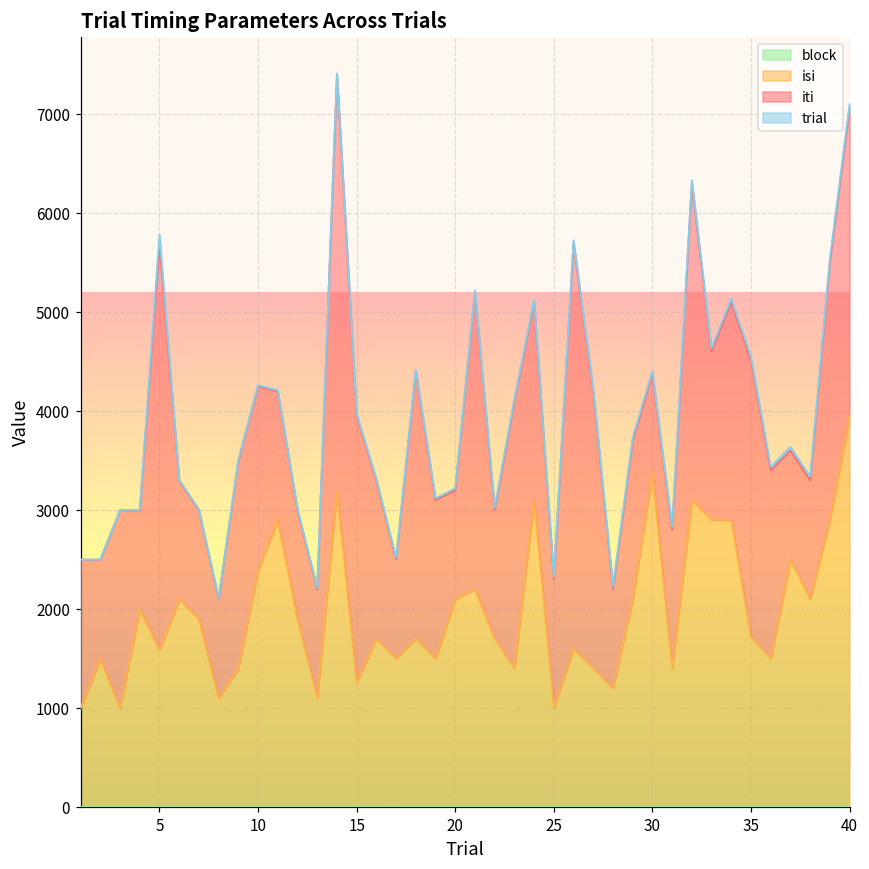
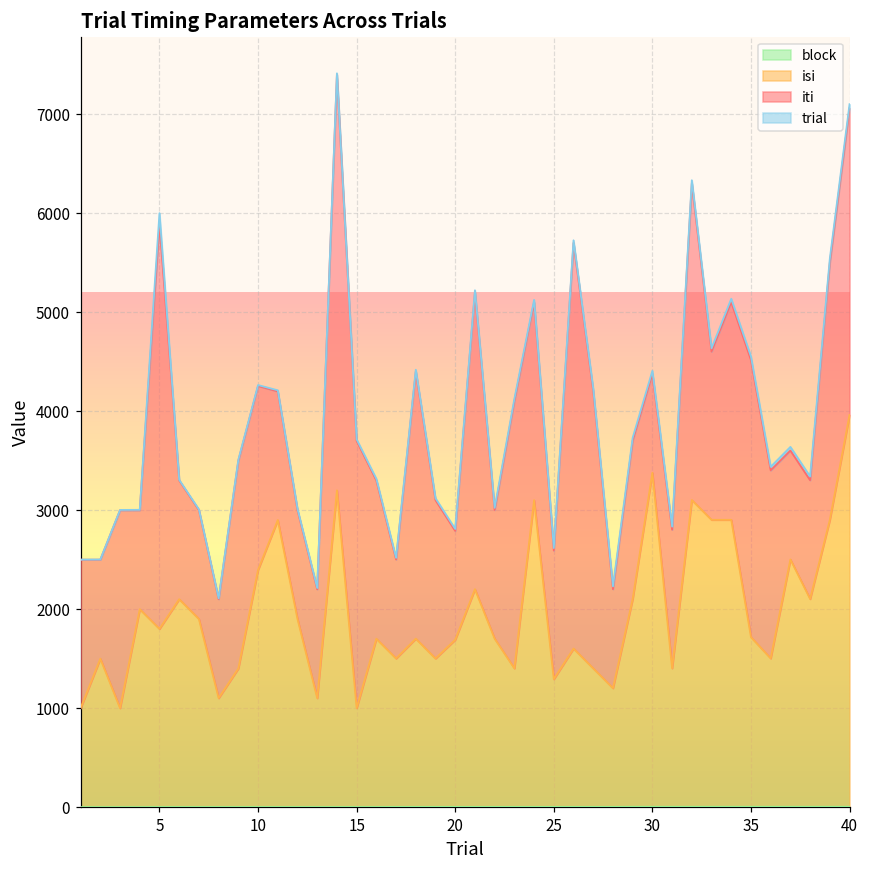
isi, 5: 1600 -> 1800
isi, 15: 1300 -> 1000
isi, 20: 2100 -> 1700
isi, 25: 1000 -> 1300
